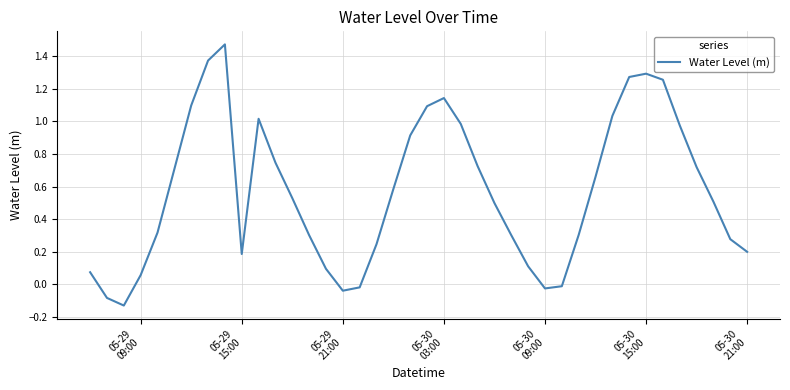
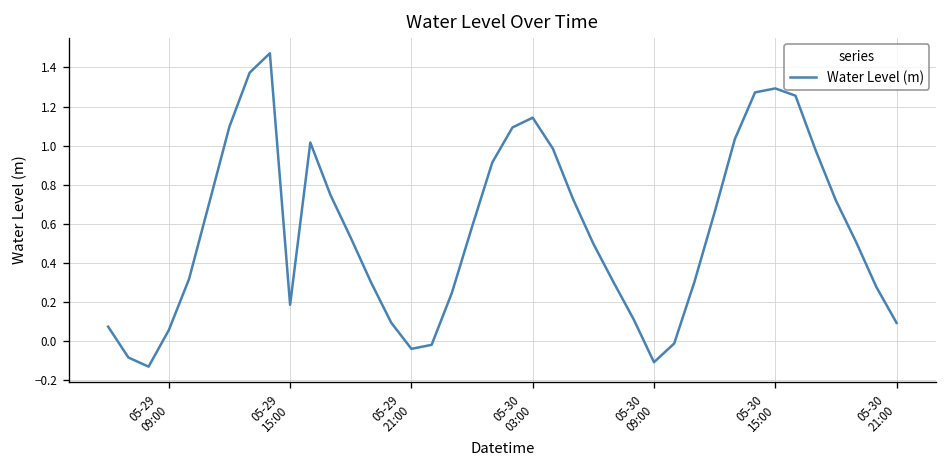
05-30 09:00: -0.02 -> -0.11
05-30 21:00: 0.20 -> 0.09
